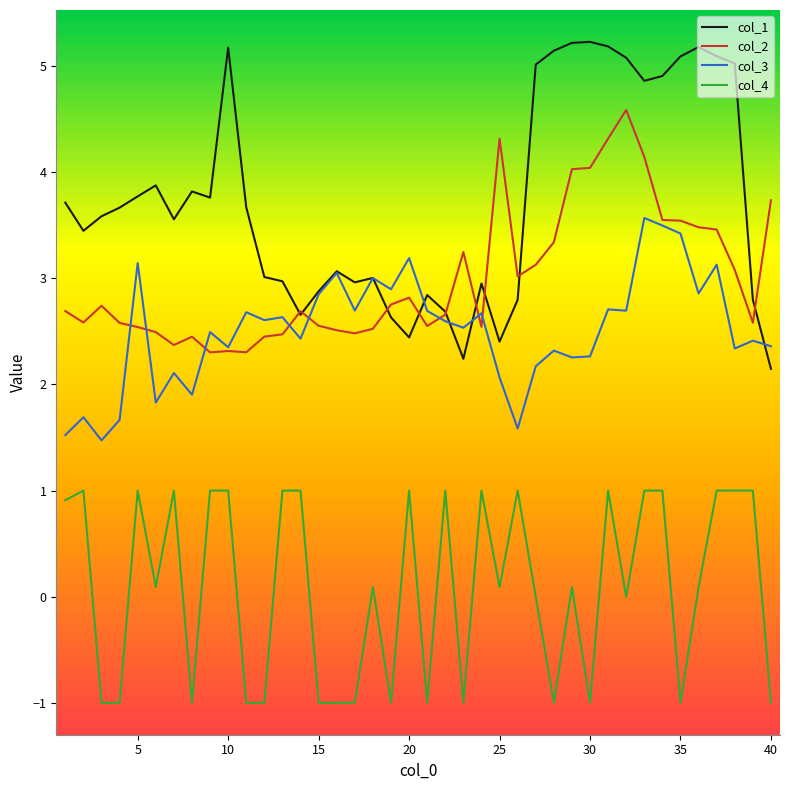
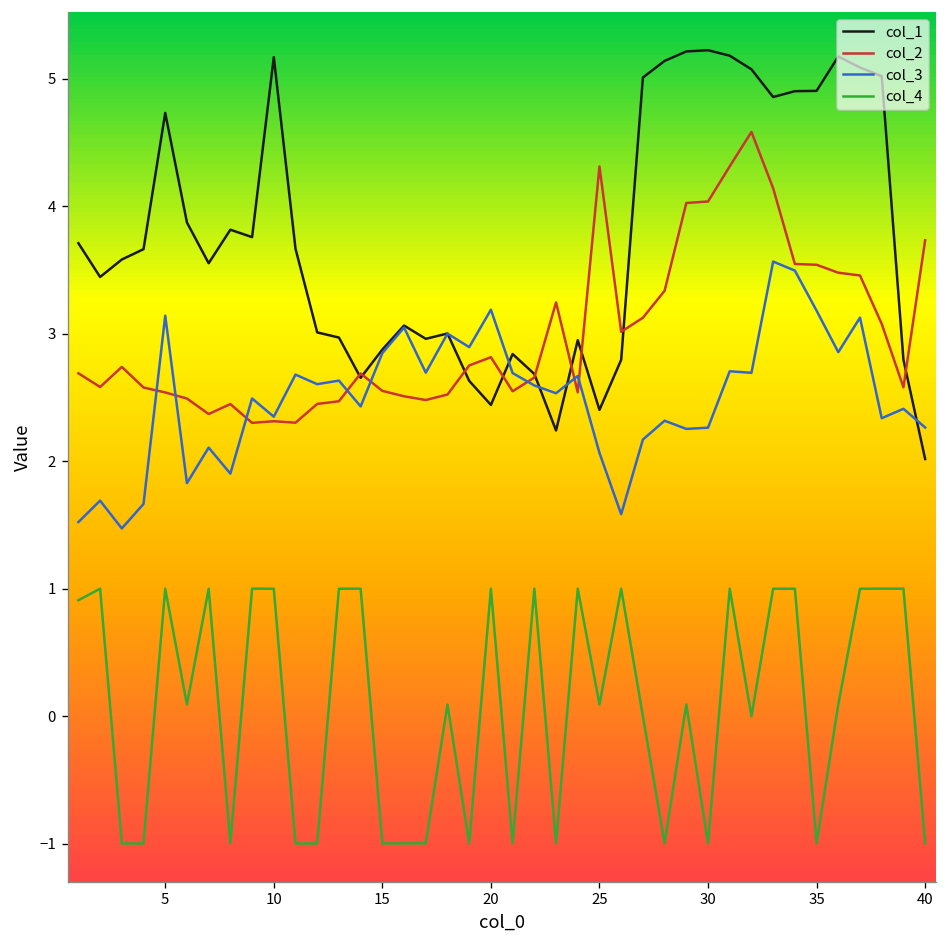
col_1, 5: 3.77 -> 4.73
col_1, 35: 5.09 -> 4.91
col_3, 35: 3.42 -> 3.18
col_1, 40: 2.15 -> 2.02
col_3, 40: 2.36 -> 2.27
